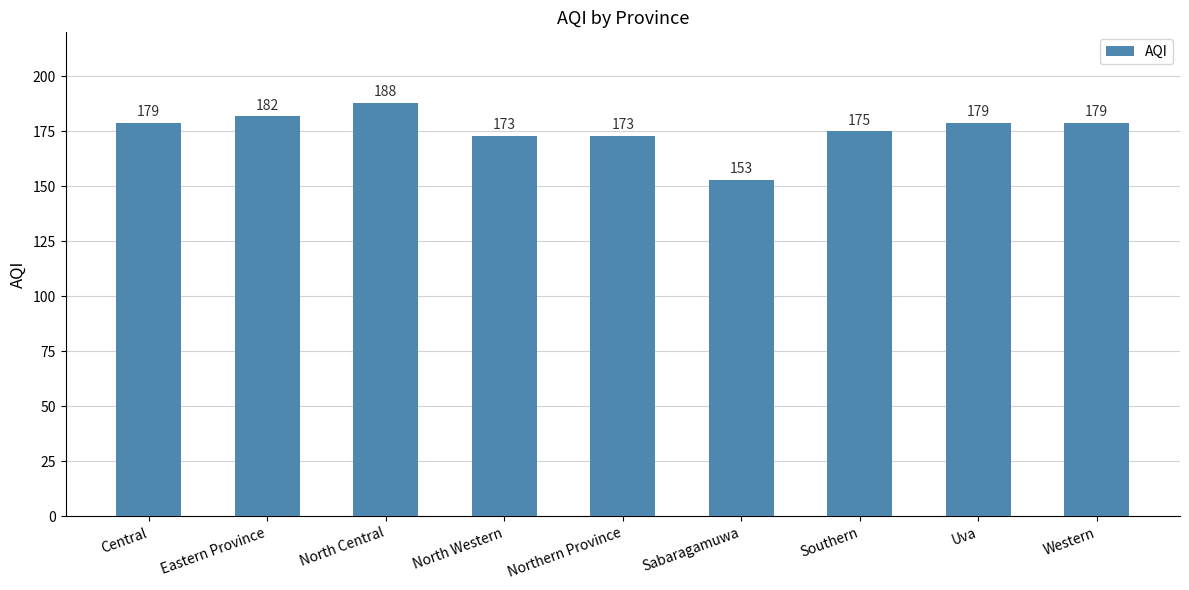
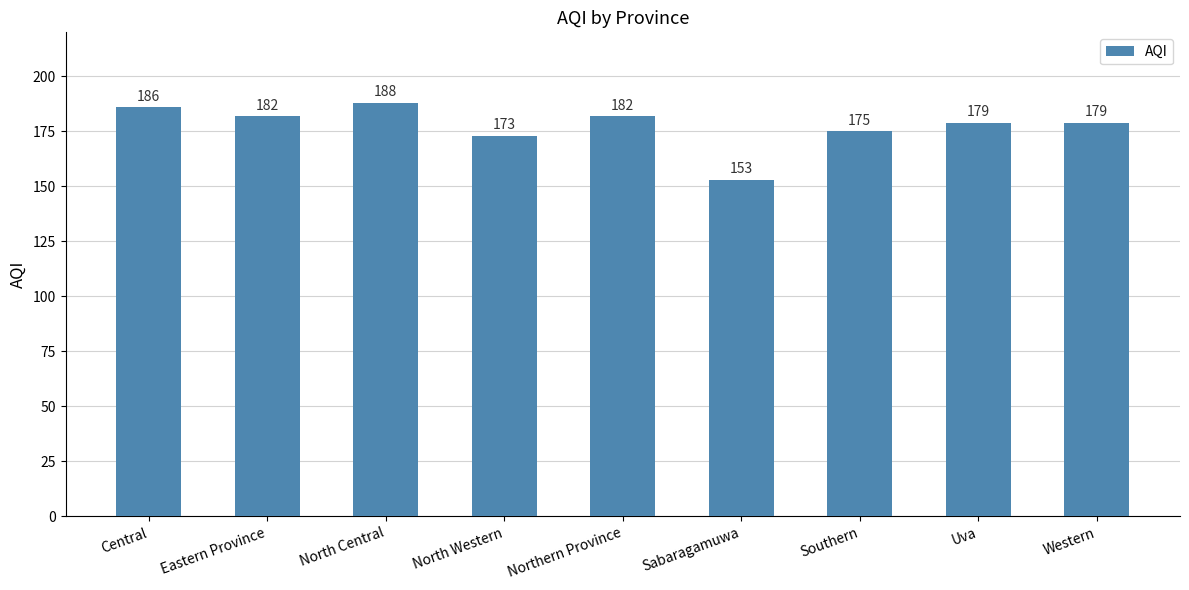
Central: 179 -> 186
Northern Province: 173 -> 182
